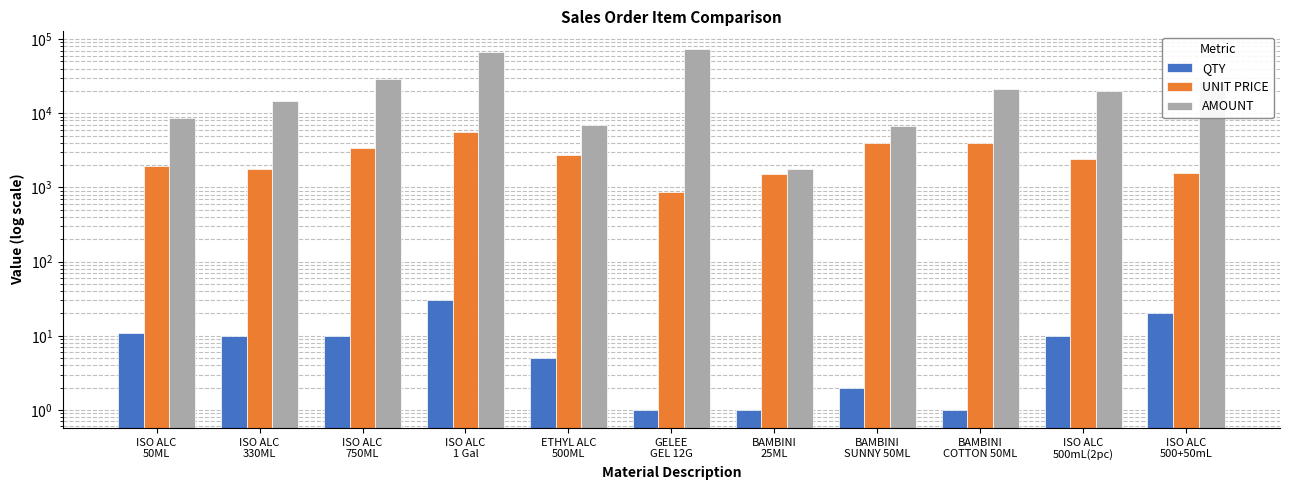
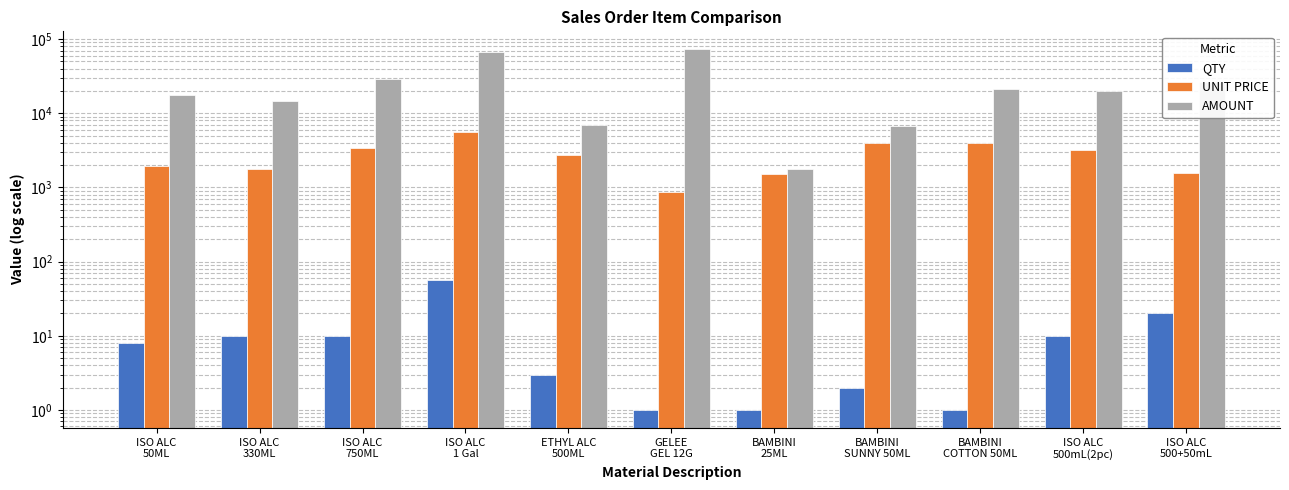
QTY, ISO ALC 50ML: 11 -> 8
AMOUNT, ISO ALC 50ML: 9000 -> 18000
QTY, ISO ALC 1 Gal: 30 -> 60
QTY, ETHYL ALC 500ML: 5 -> 3
UNIT PRICE, ISO ALC 500mL(2pc): 2400 -> 3200
